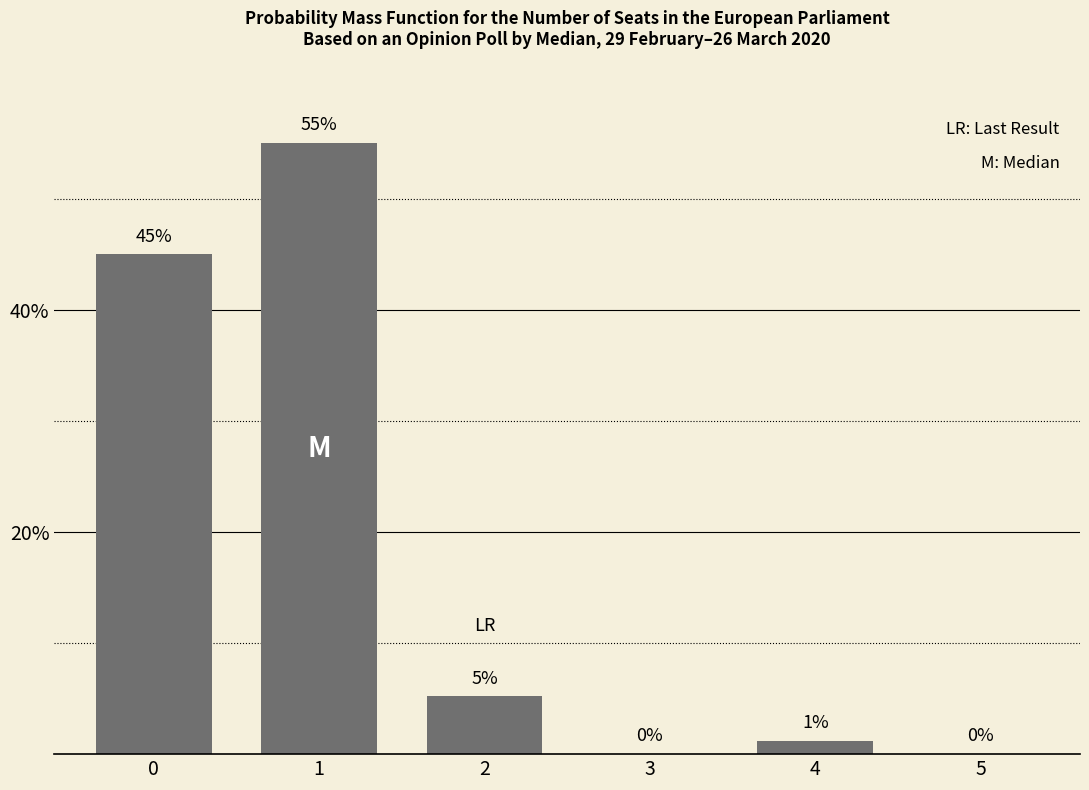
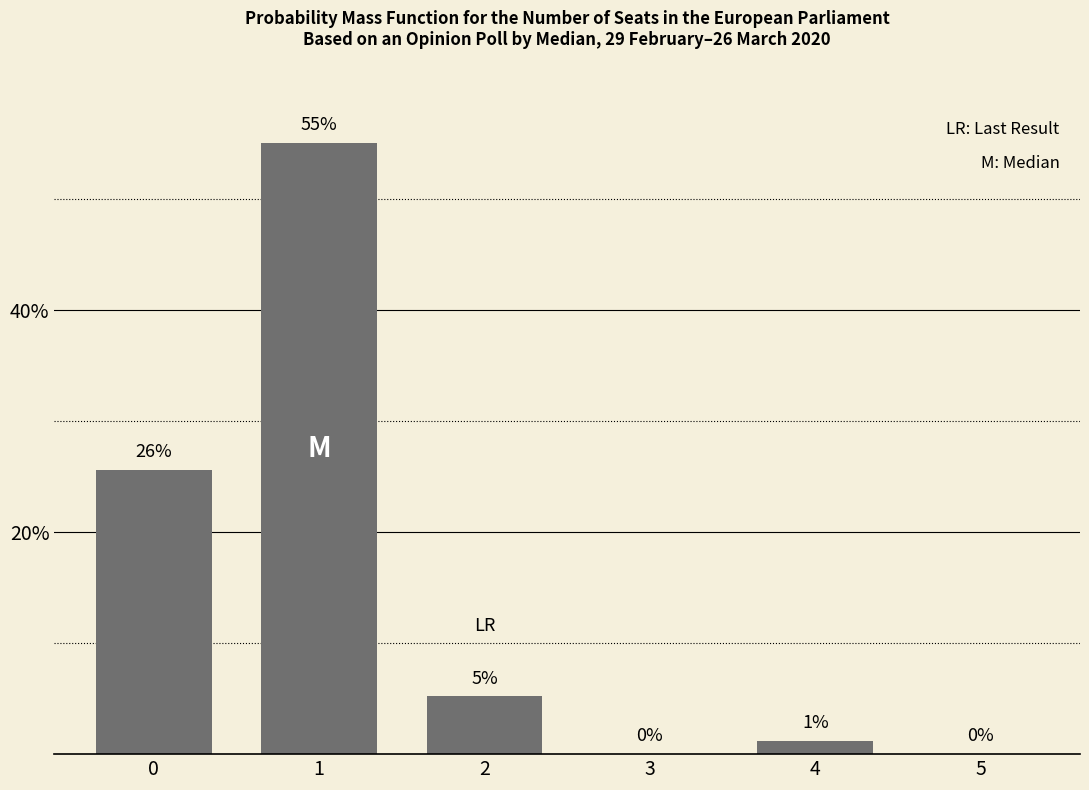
0: 45% -> 26%
